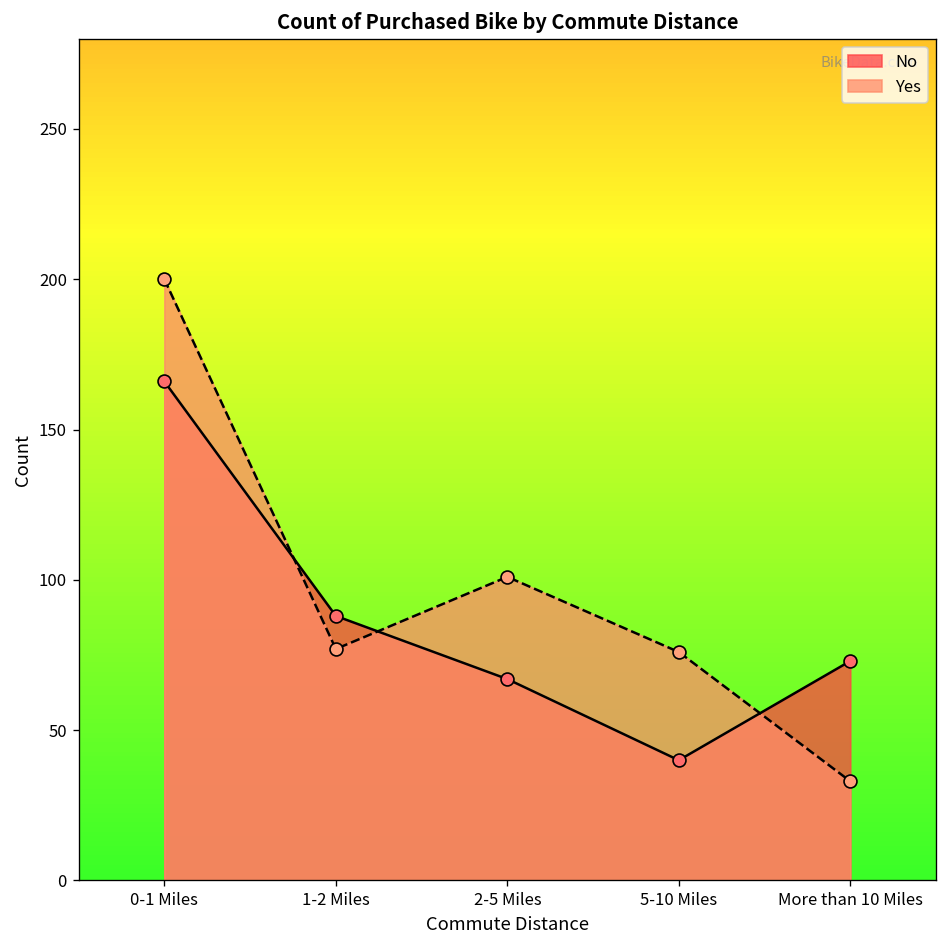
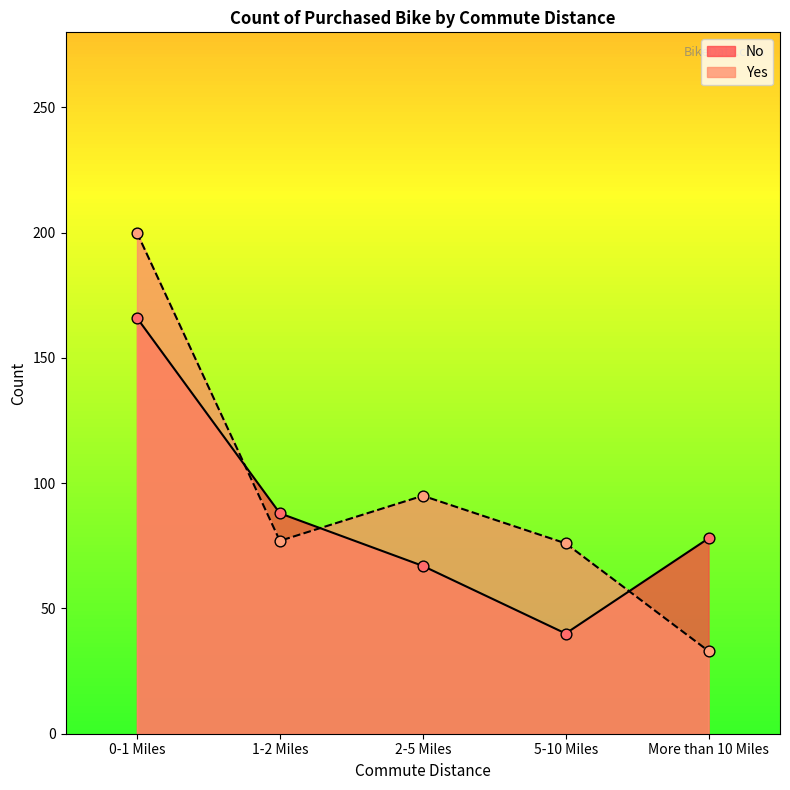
Yes, 2-5 Miles: 101 -> 95
No, More than 10 Miles: 73 -> 78
